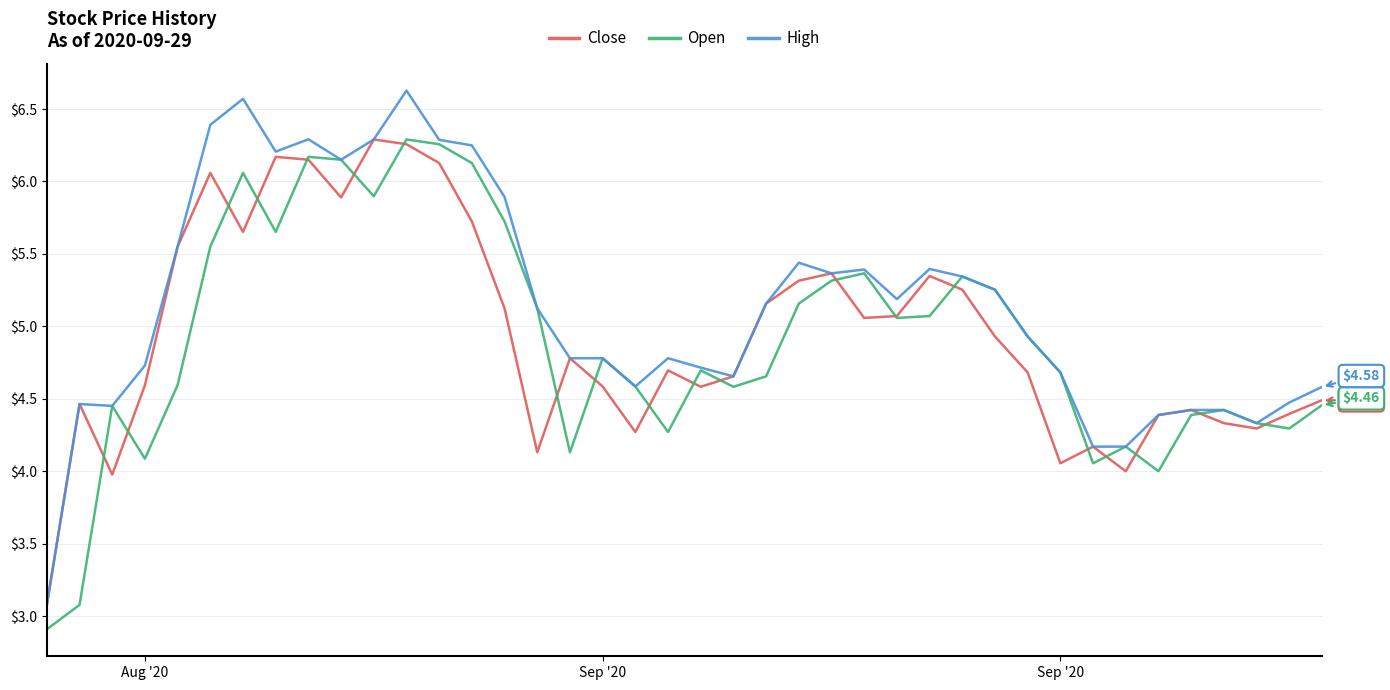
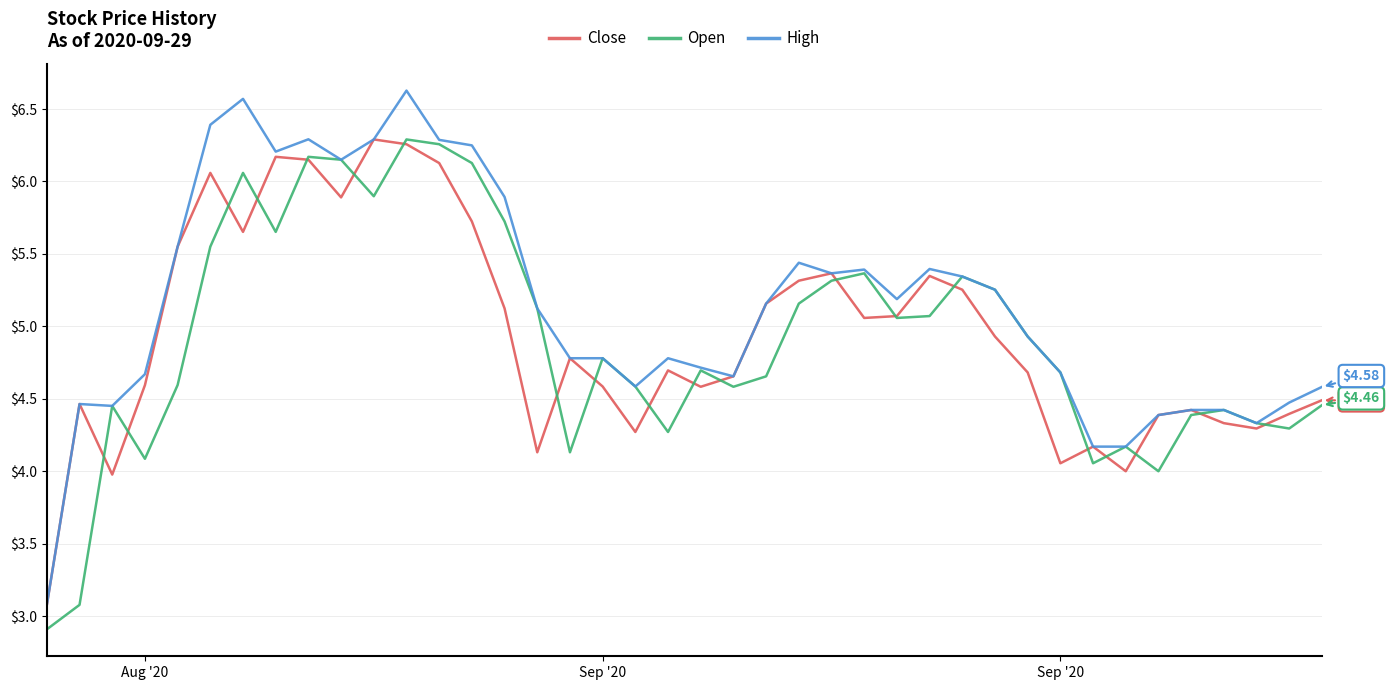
High, Aug '20: $4.73 -> $4.67
